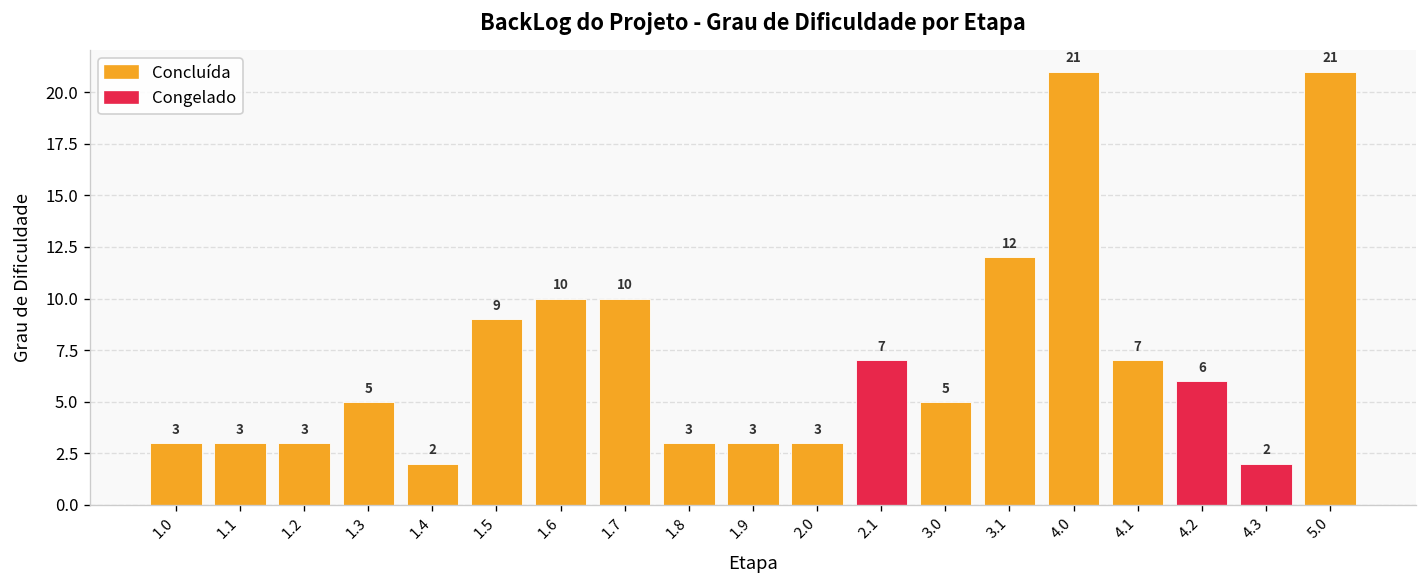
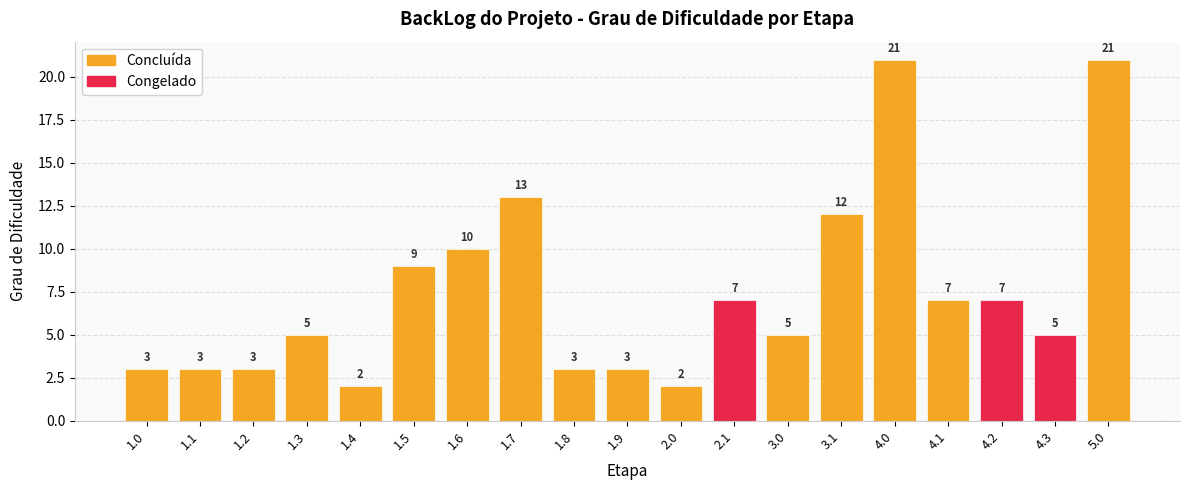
Concluída, 1.7: 10 -> 13
Concluída, 2.0: 3 -> 2
Congelado, 4.2: 6 -> 7
Congelado, 4.3: 2 -> 5
